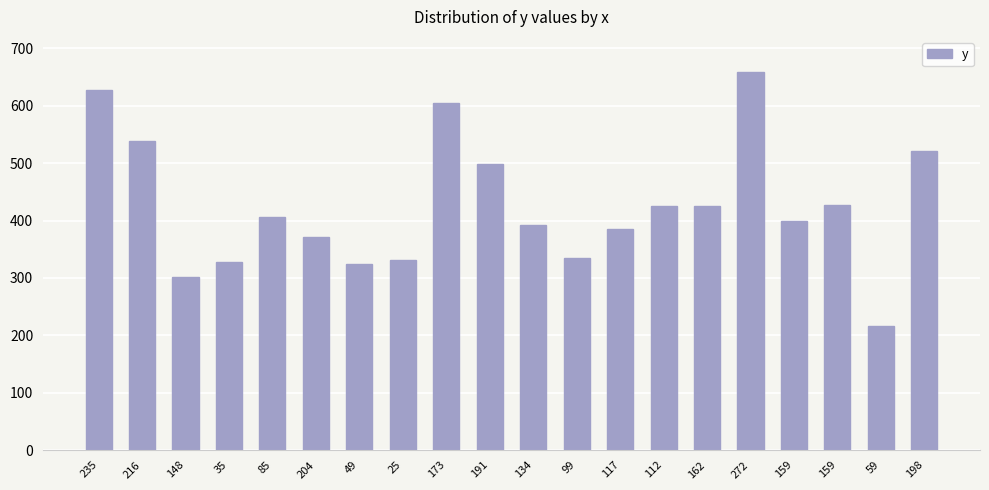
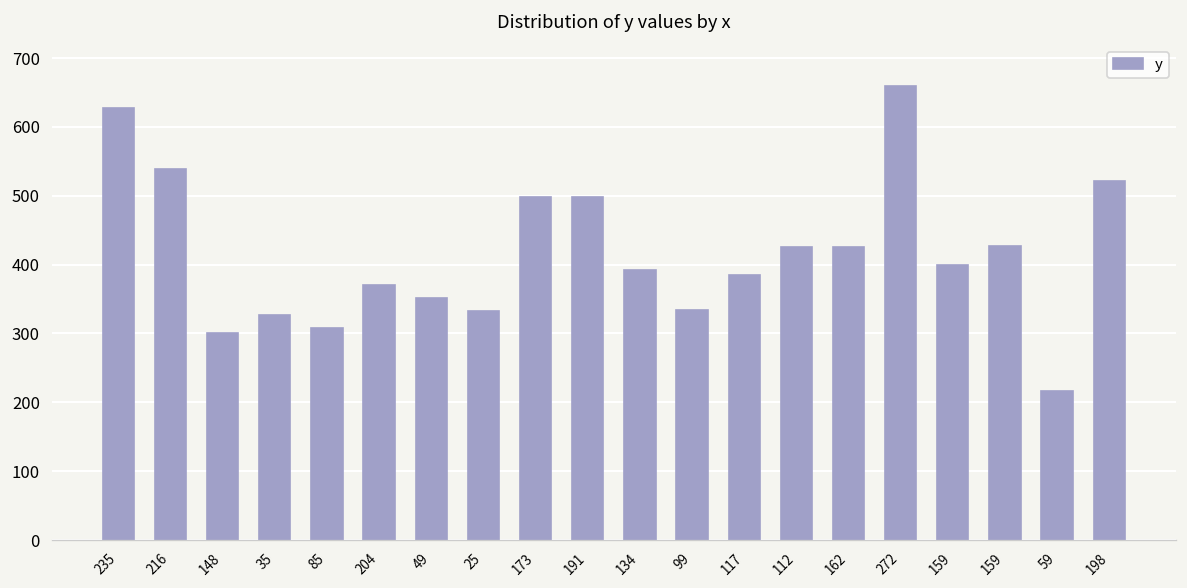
85: 410 -> 310
49: 330 -> 350
173: 610 -> 500
